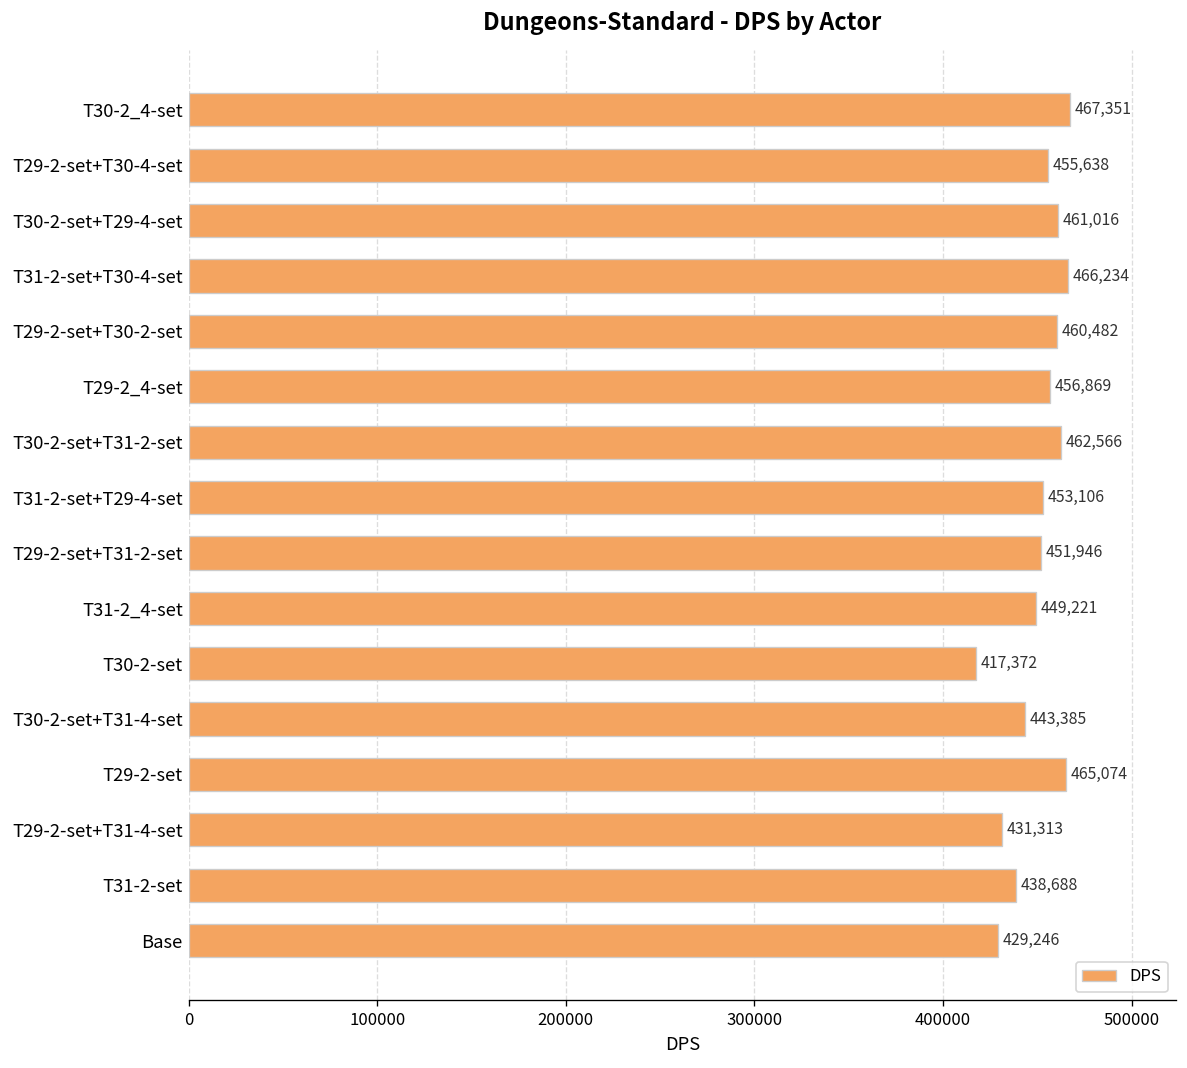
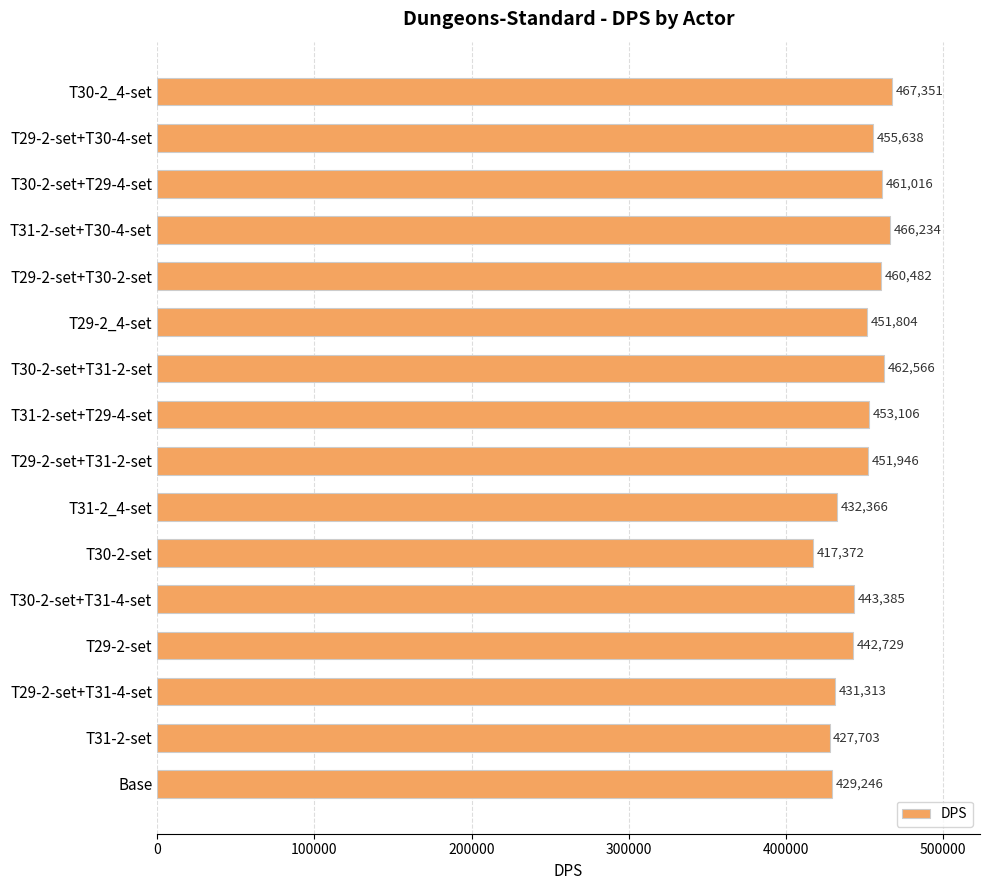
T29-2_4-set: 456,869 -> 451,804
T31-2_4-set: 449,221 -> 432,366
T29-2-set: 465,074 -> 442,729
T31-2-set: 438,688 -> 427,703
